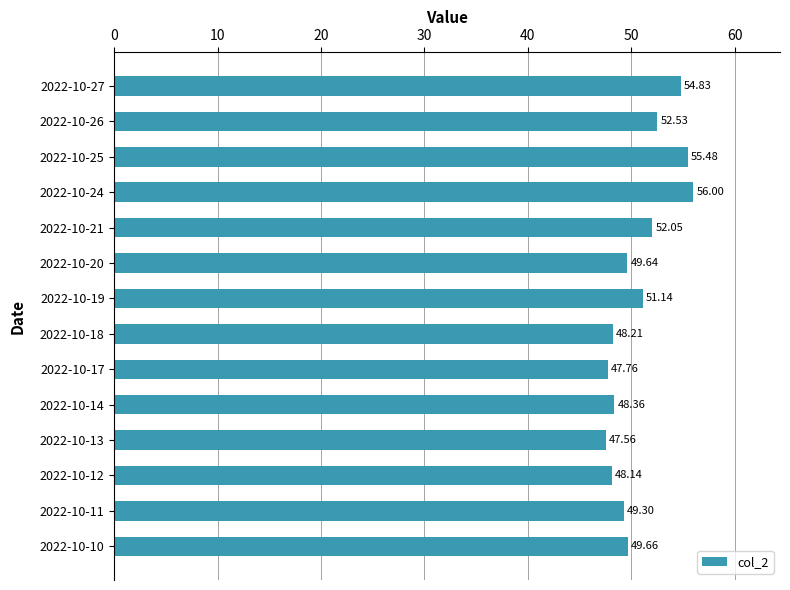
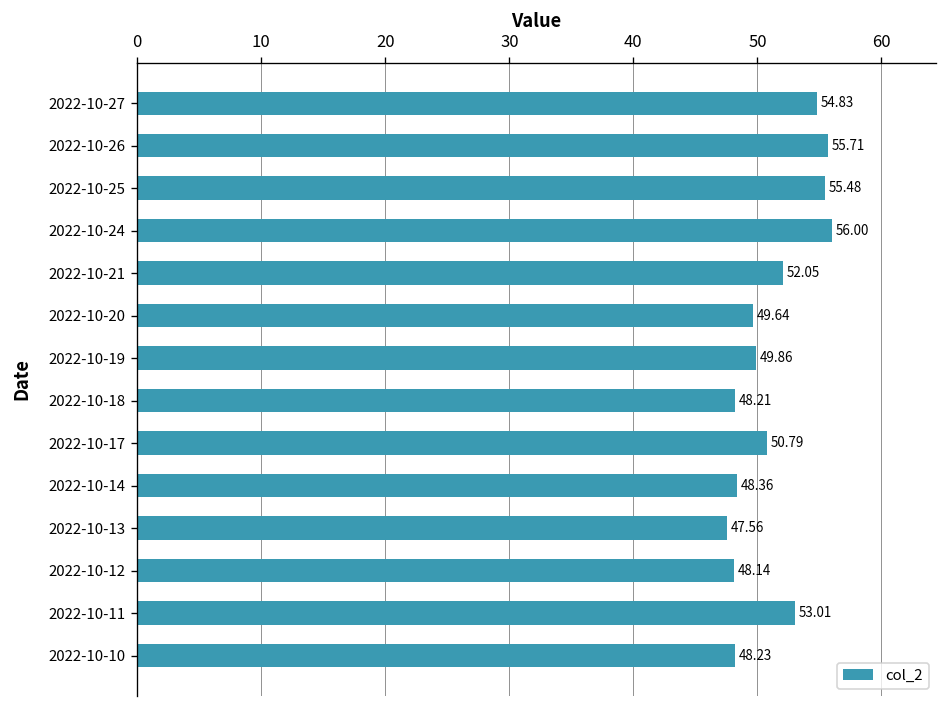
2022-10-26: 52.53 -> 55.71
2022-10-19: 51.14 -> 49.86
2022-10-17: 47.76 -> 50.79
2022-10-11: 49.30 -> 53.01
2022-10-10: 49.66 -> 48.23
